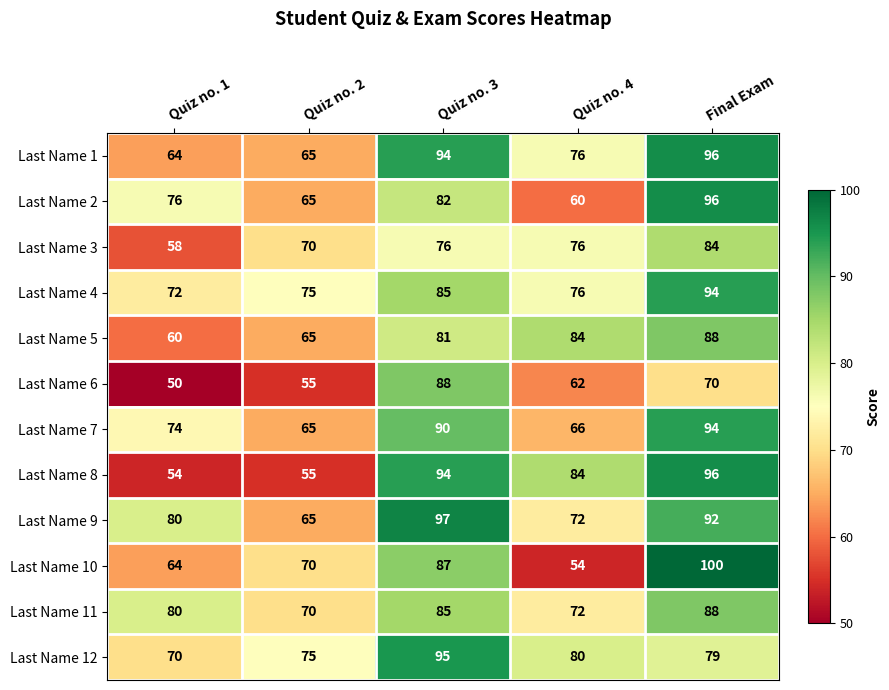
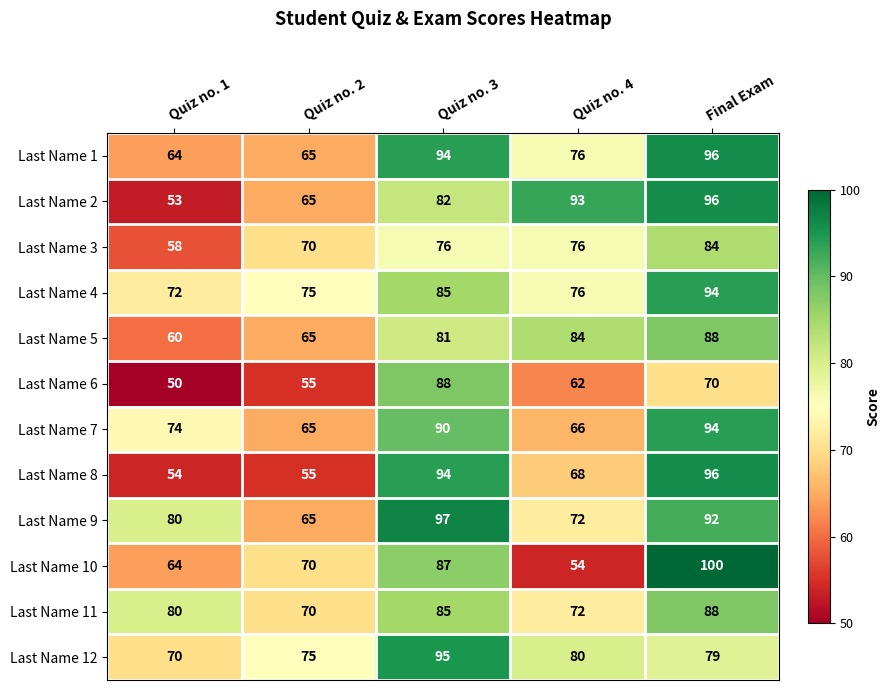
Last Name 2, Quiz no. 1: 76 -> 53
Last Name 2, Quiz no. 4: 60 -> 93
Last Name 8, Quiz no. 4: 84 -> 68
